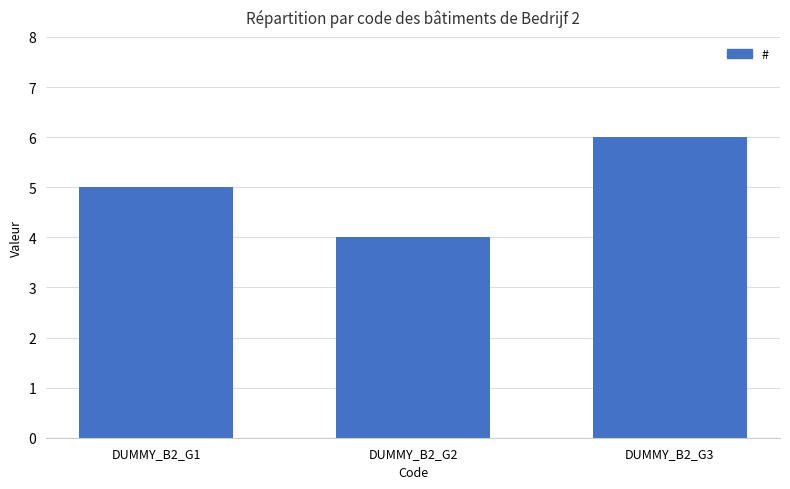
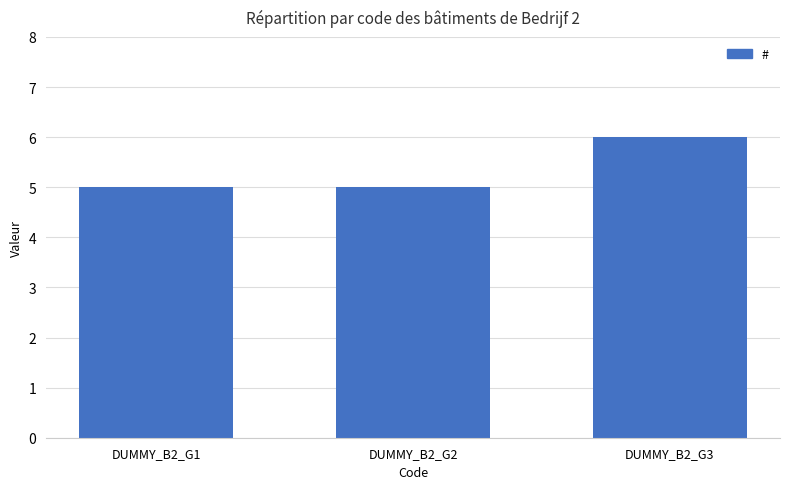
DUMMY_B2_G2: 4 -> 5
